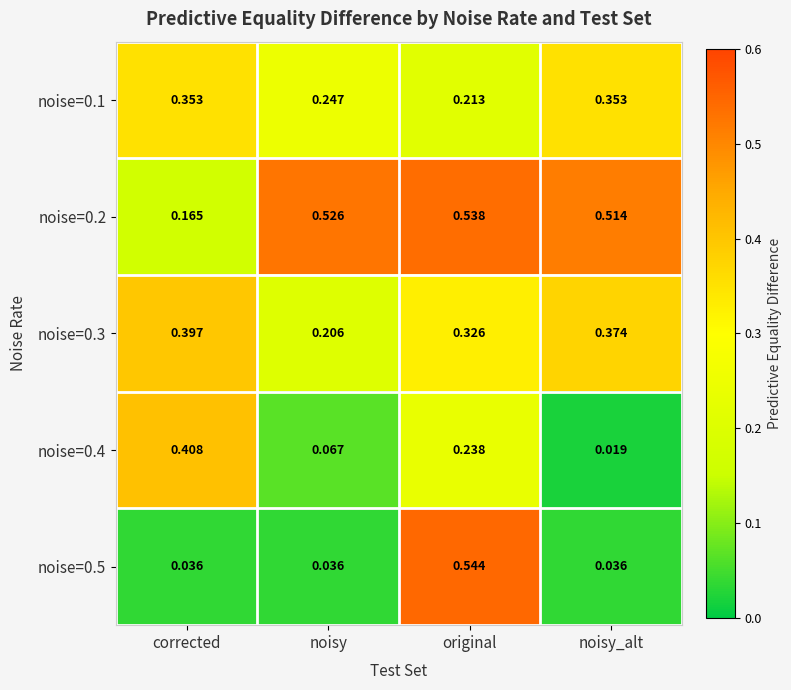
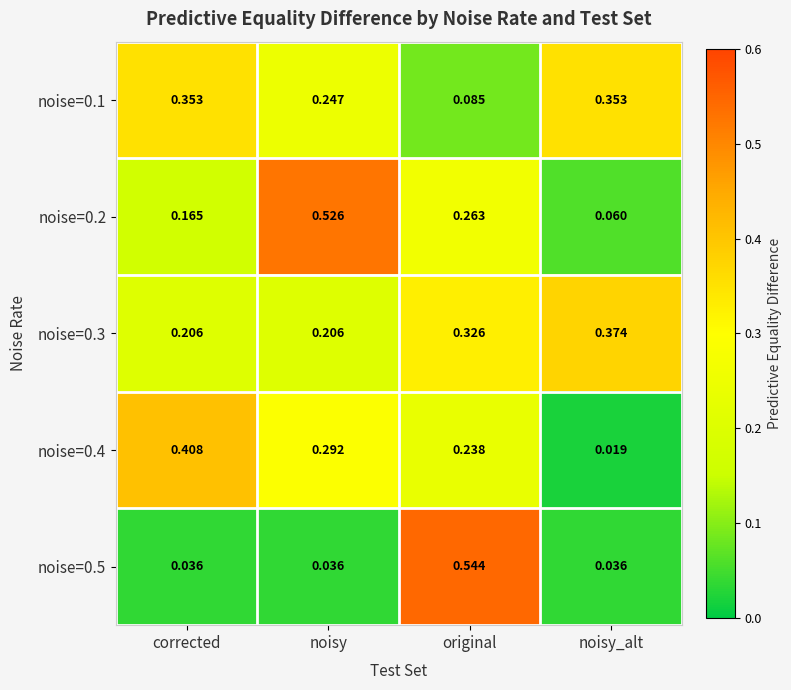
noise=0.1, original: 0.213 -> 0.085
noise=0.2, original: 0.538 -> 0.263
noise=0.2, noisy_alt: 0.514 -> 0.060
noise=0.3, corrected: 0.397 -> 0.206
noise=0.4, noisy: 0.067 -> 0.292
